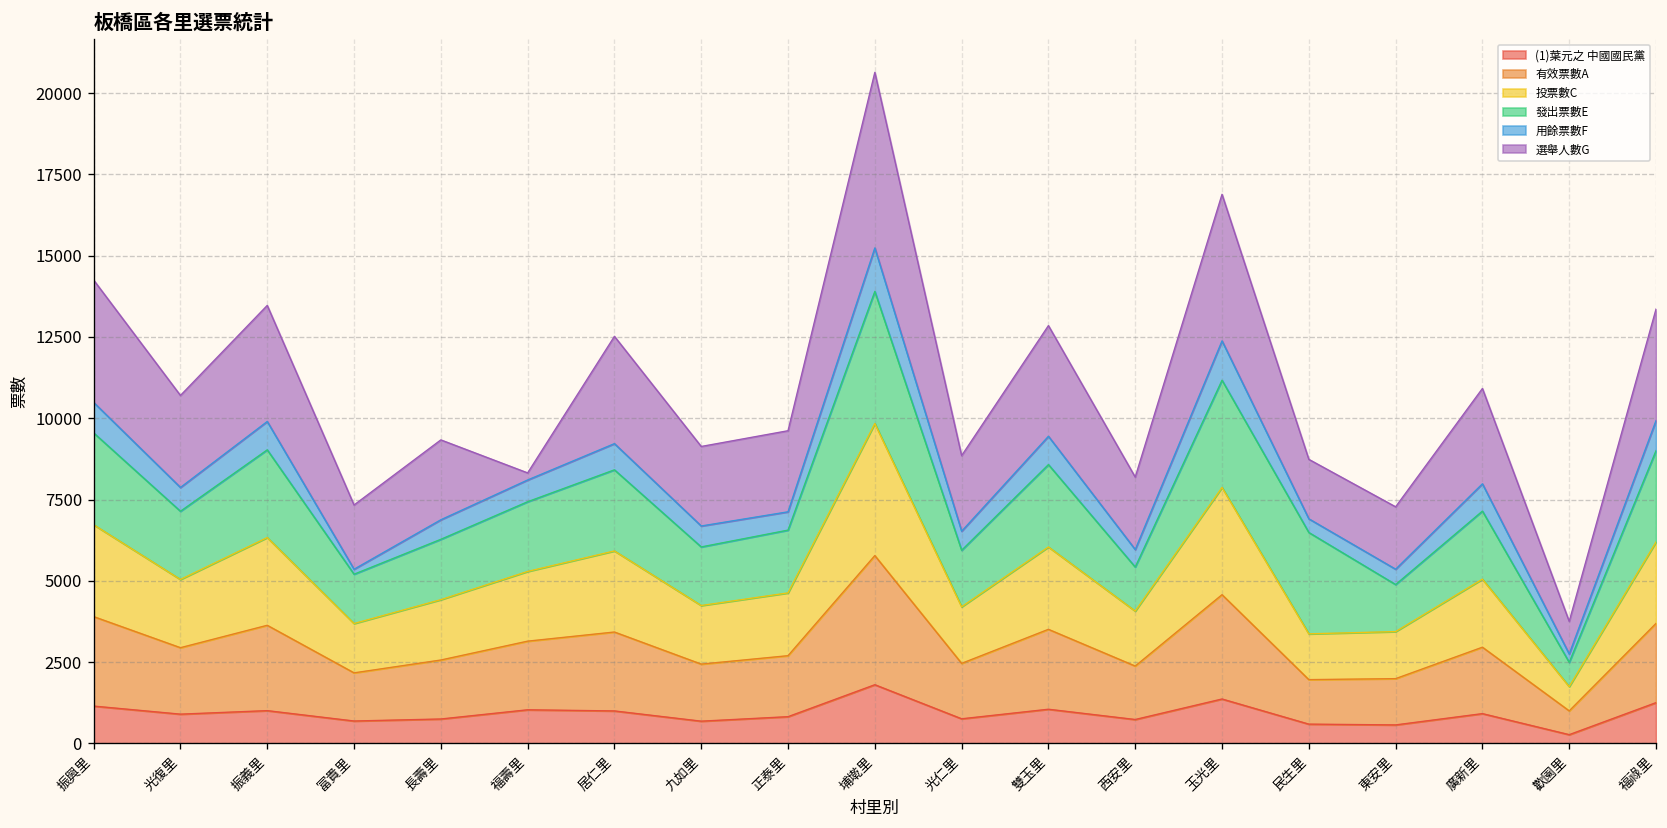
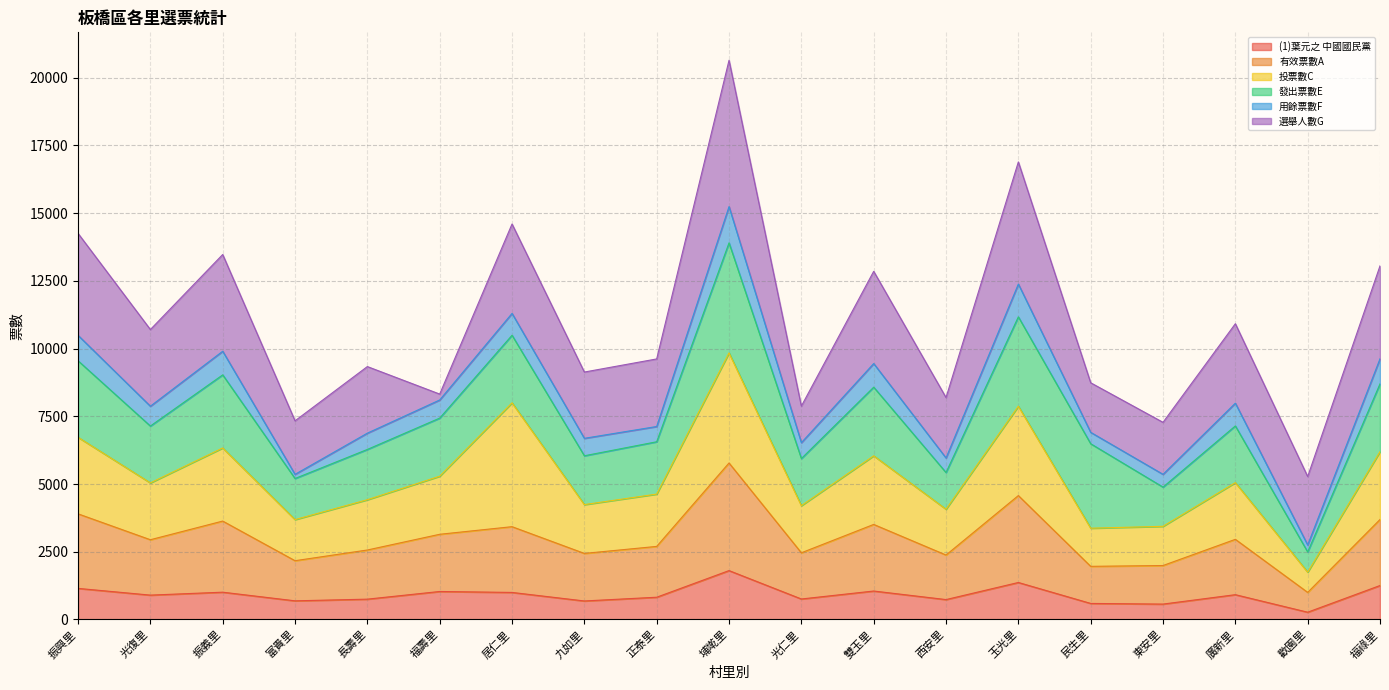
投票數C, 居仁里: 2500 -> 4600
選舉人數G, 光仁里: 2300 -> 1400
選舉人數G, 歡園里: 1000 -> 2500
發出票數E, 福祿里: 2800 -> 2500
